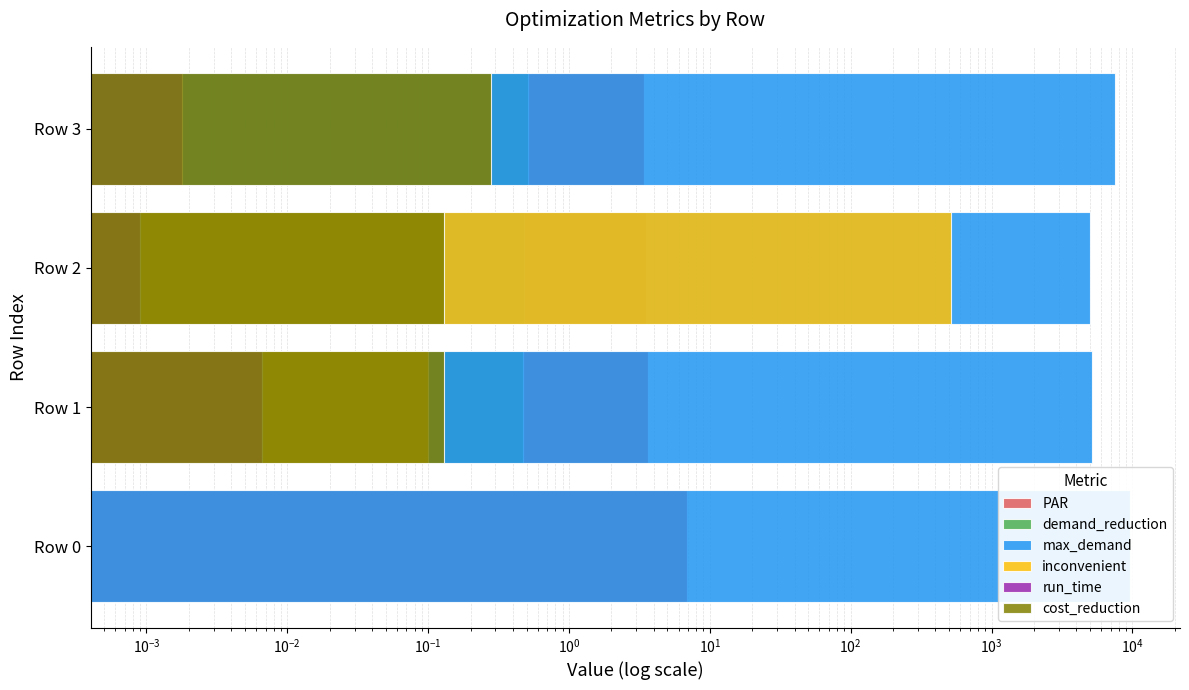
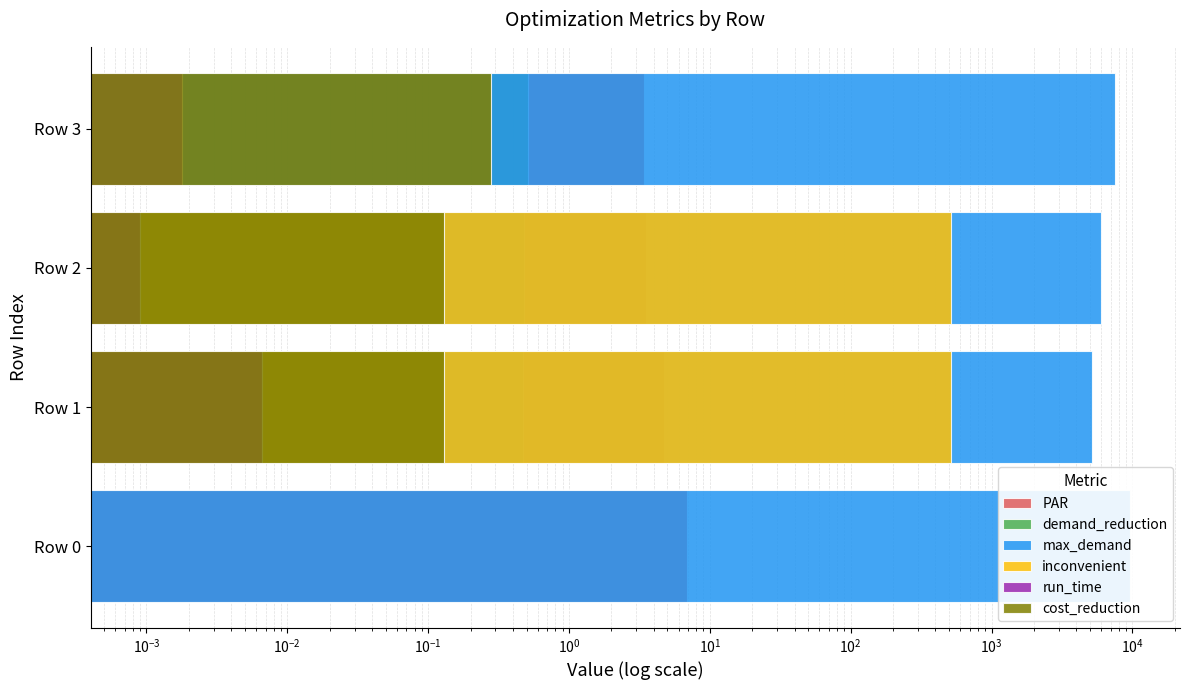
max_demand, Row 2: 5000 -> 6000
PAR, Row 1: 3.6 -> 4.7
inconvenient, Row 1: 0.1 -> 520
